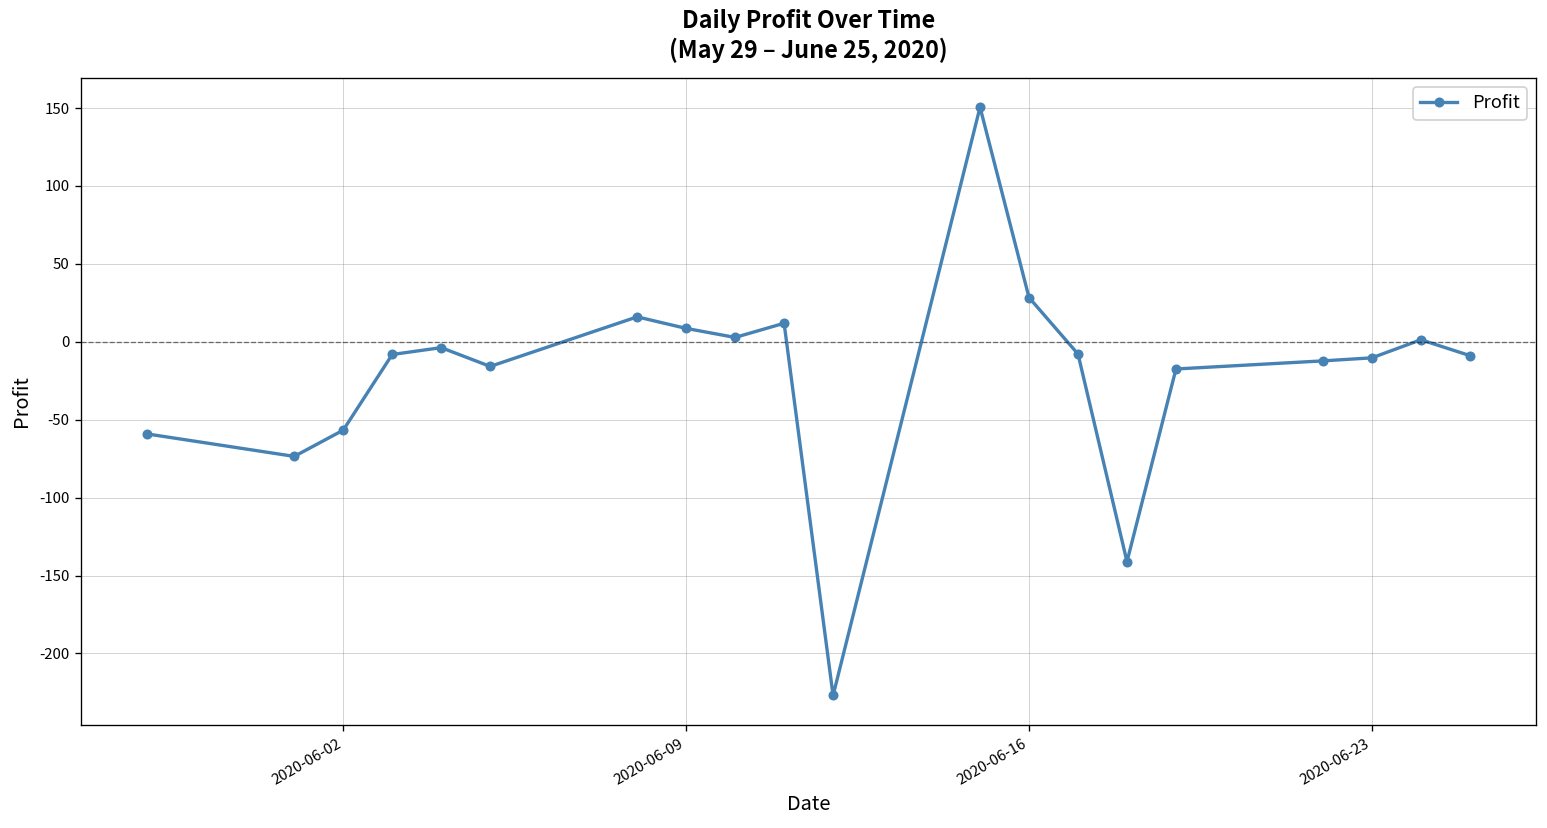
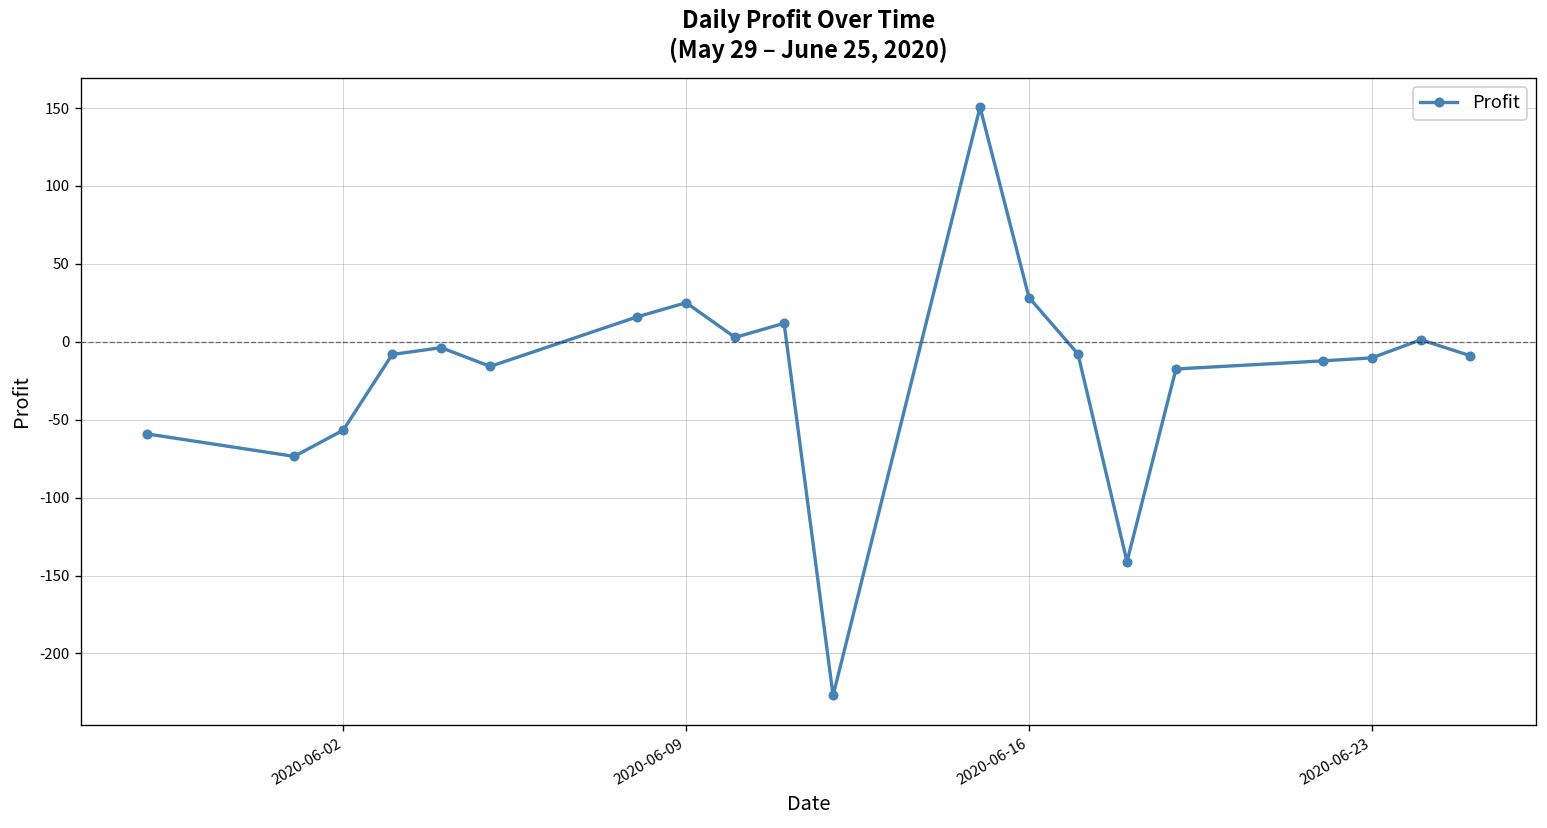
2020-06-09: 9 -> 25
